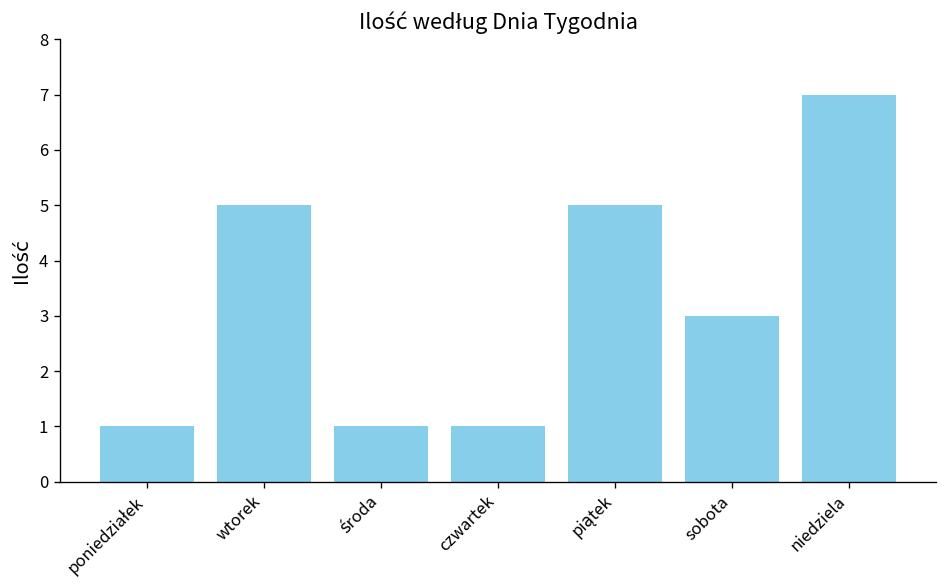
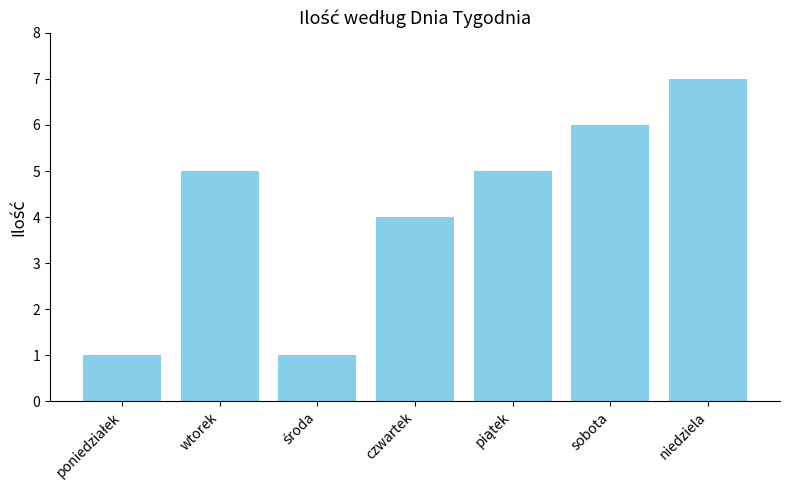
czwartek: 1 -> 4
sobota: 3 -> 6
